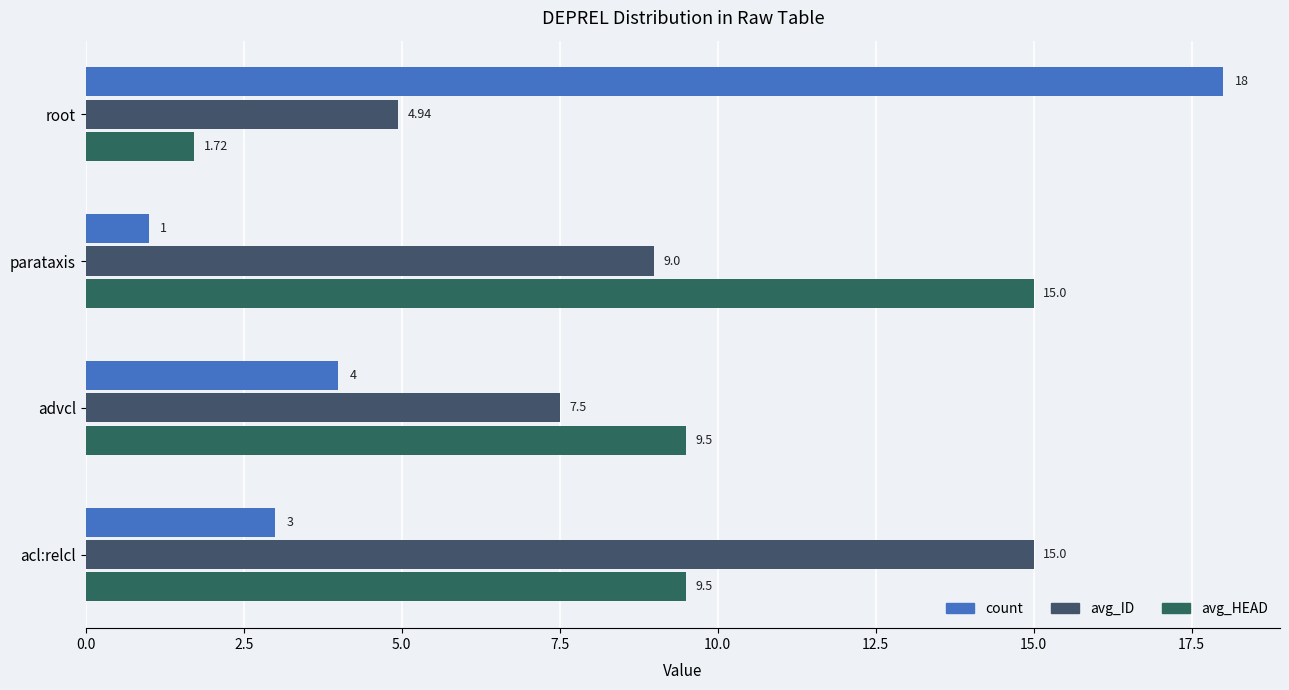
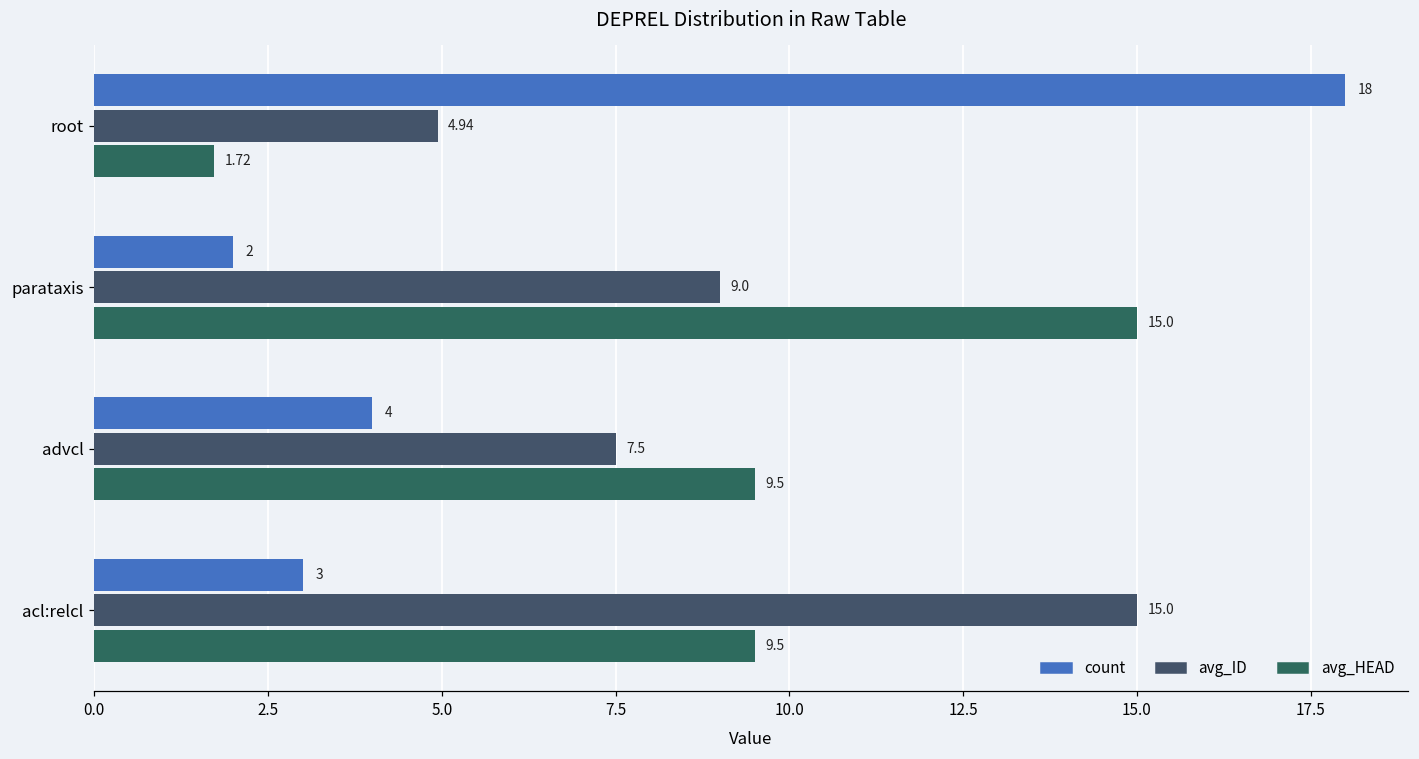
count, parataxis: 1 -> 2
